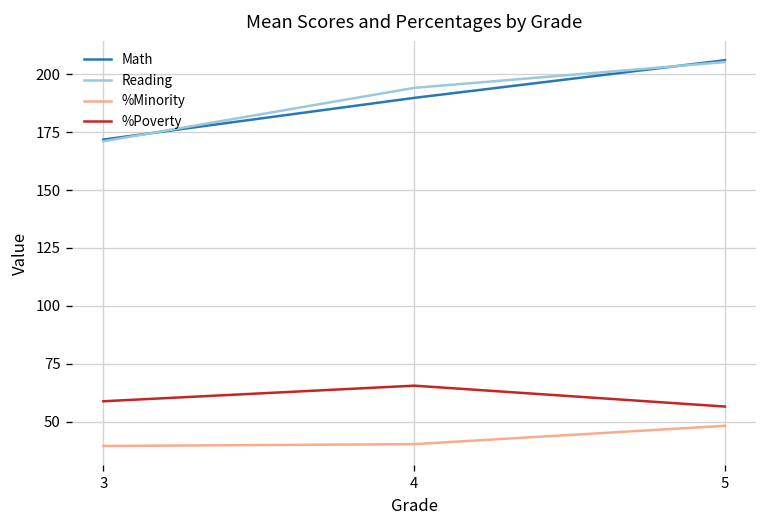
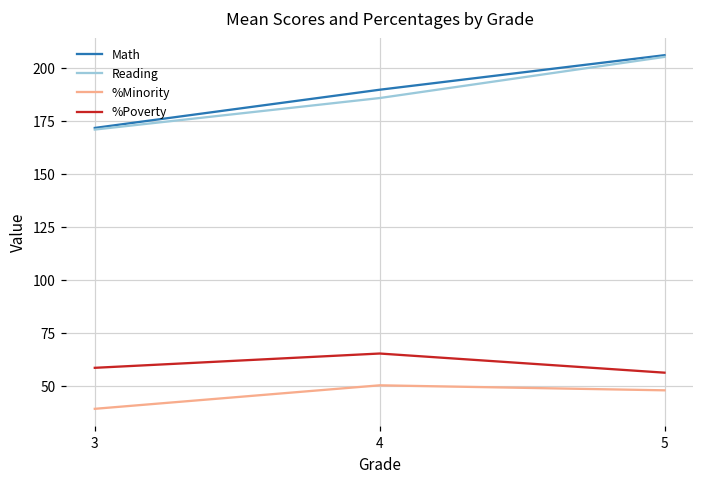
Reading, 4: 194 -> 186
%Minority, 4: 40 -> 51
